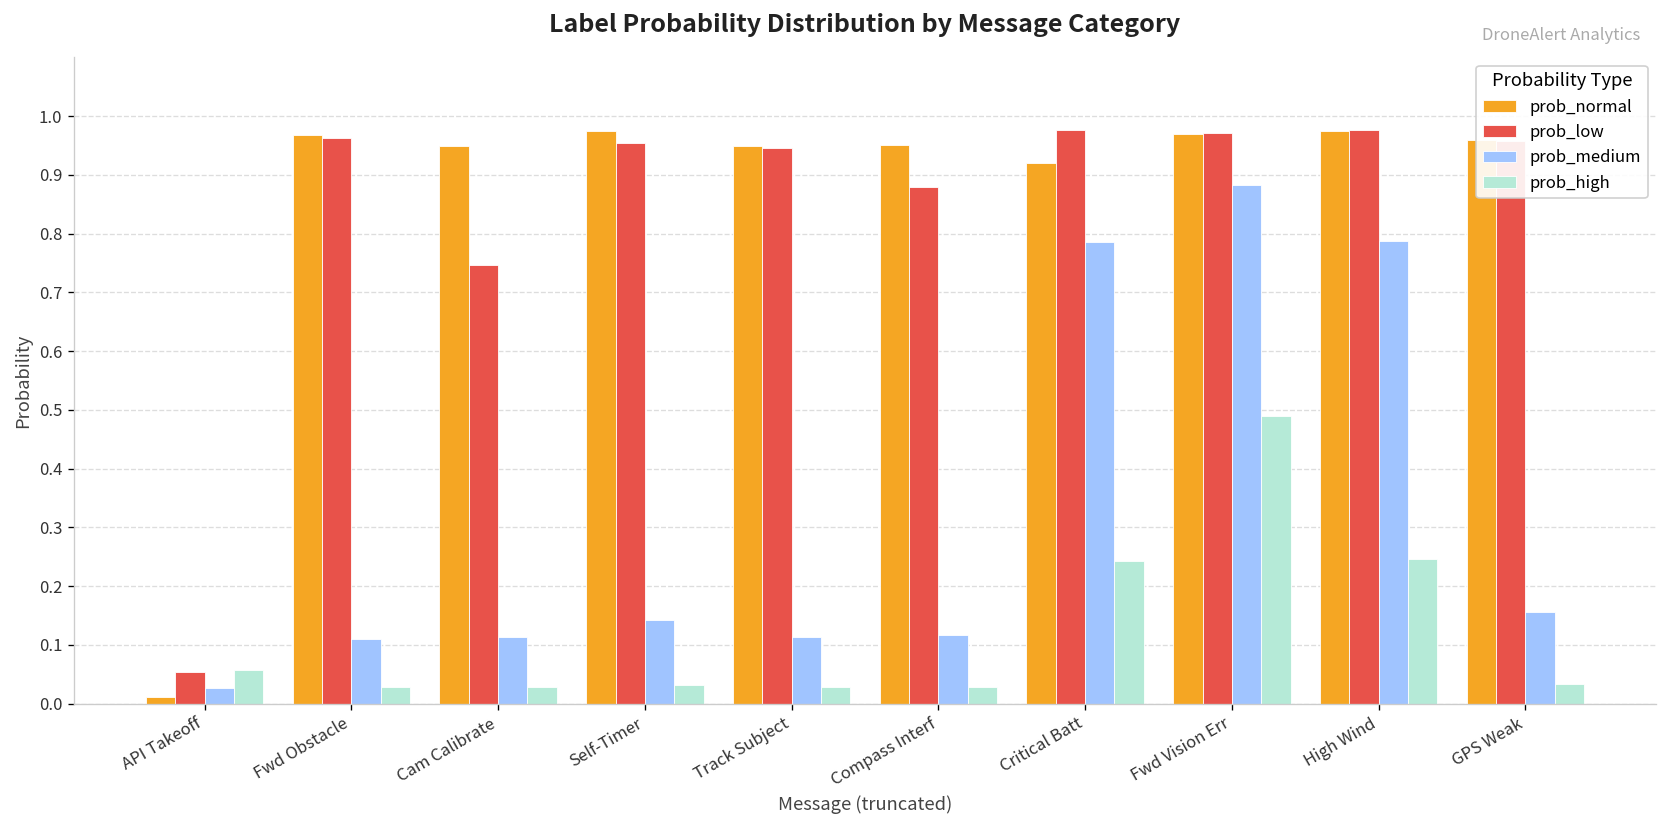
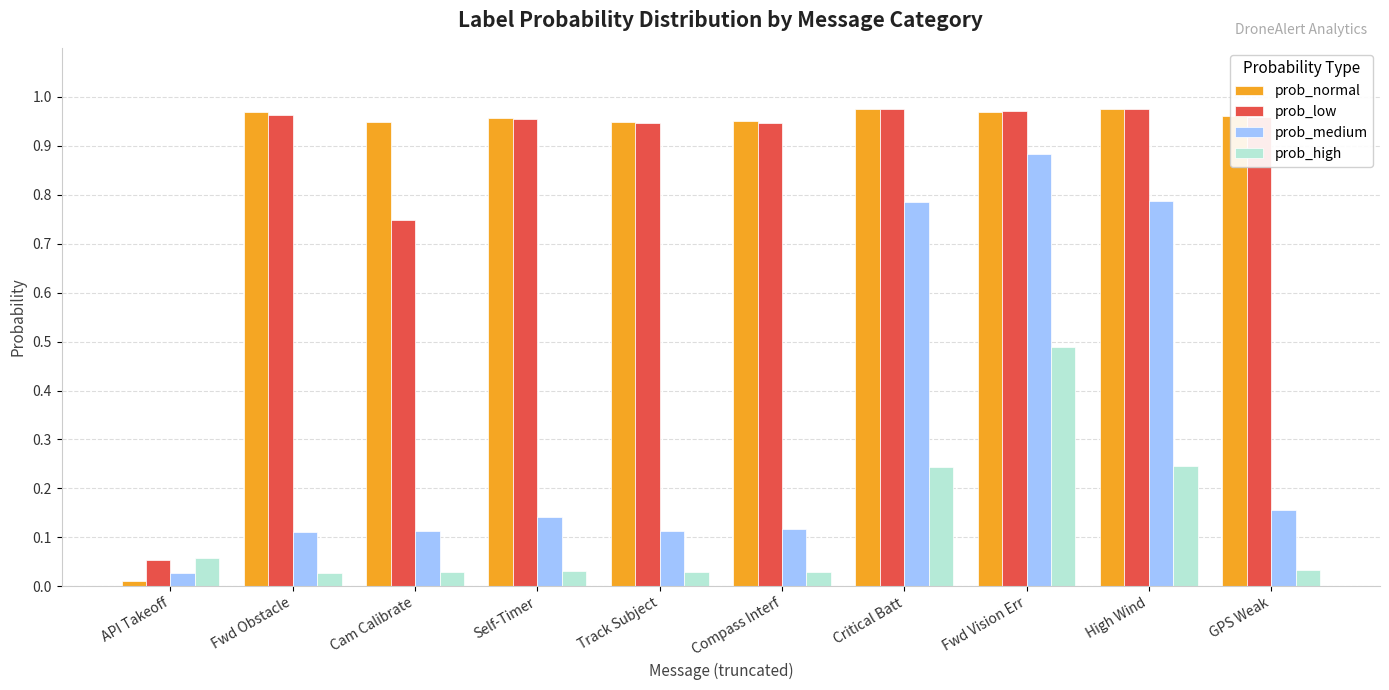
prob_normal, Self-Timer: 0.97 -> 0.96
prob_low, Compass Interf: 0.88 -> 0.95
prob_normal, Critical Batt: 0.92 -> 0.97
